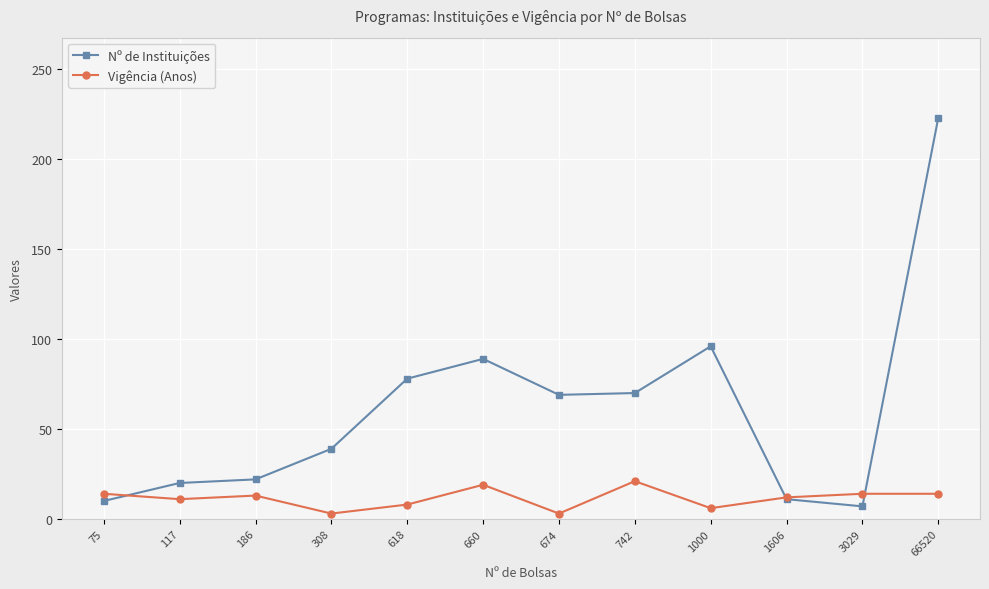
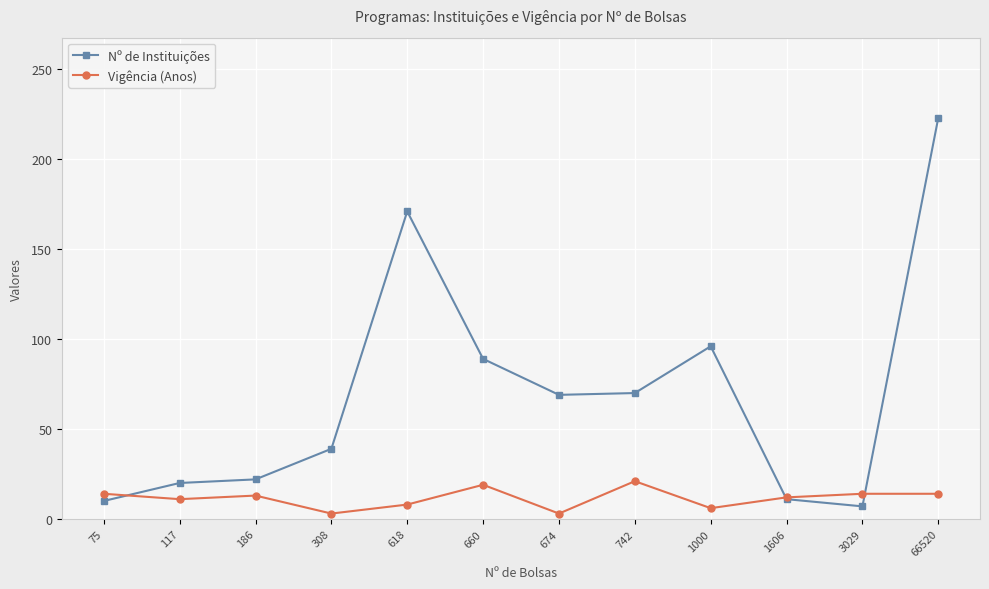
Nº de Instituições, 618: 78 -> 171
